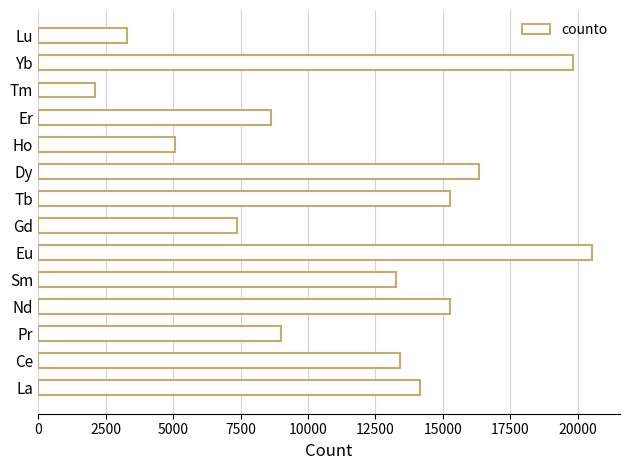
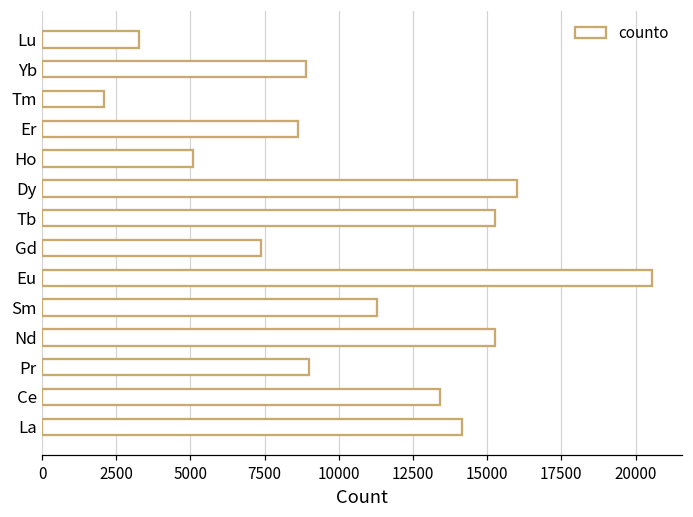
Yb: 19800 -> 8900
Dy: 16300 -> 16000
Sm: 13300 -> 11300
